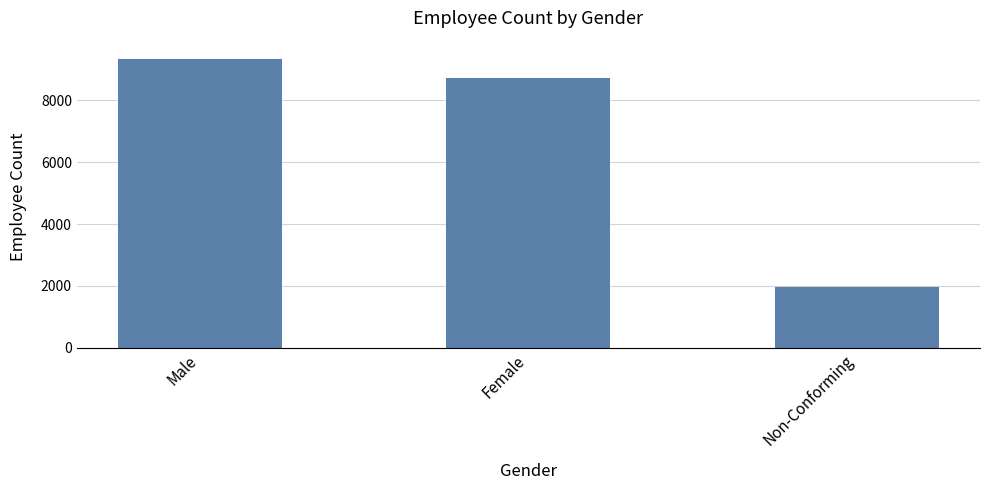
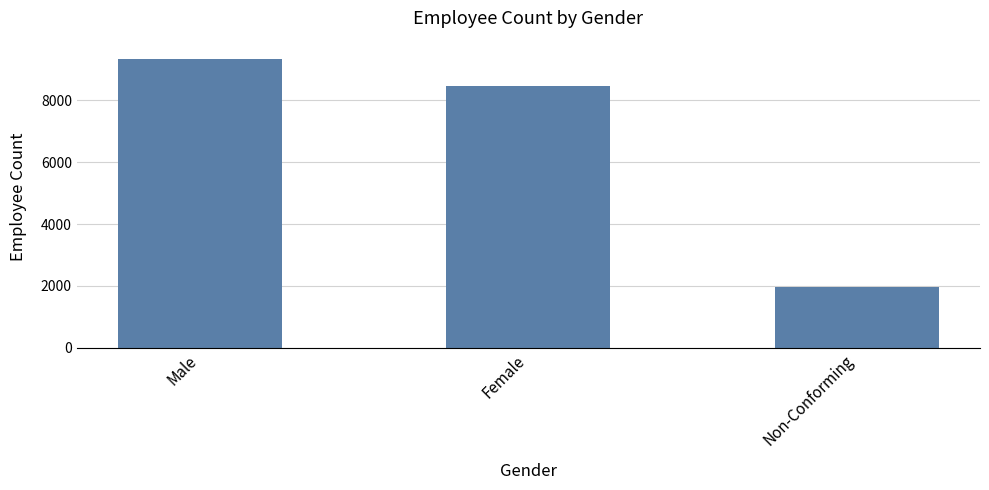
Female: 8700 -> 8500
